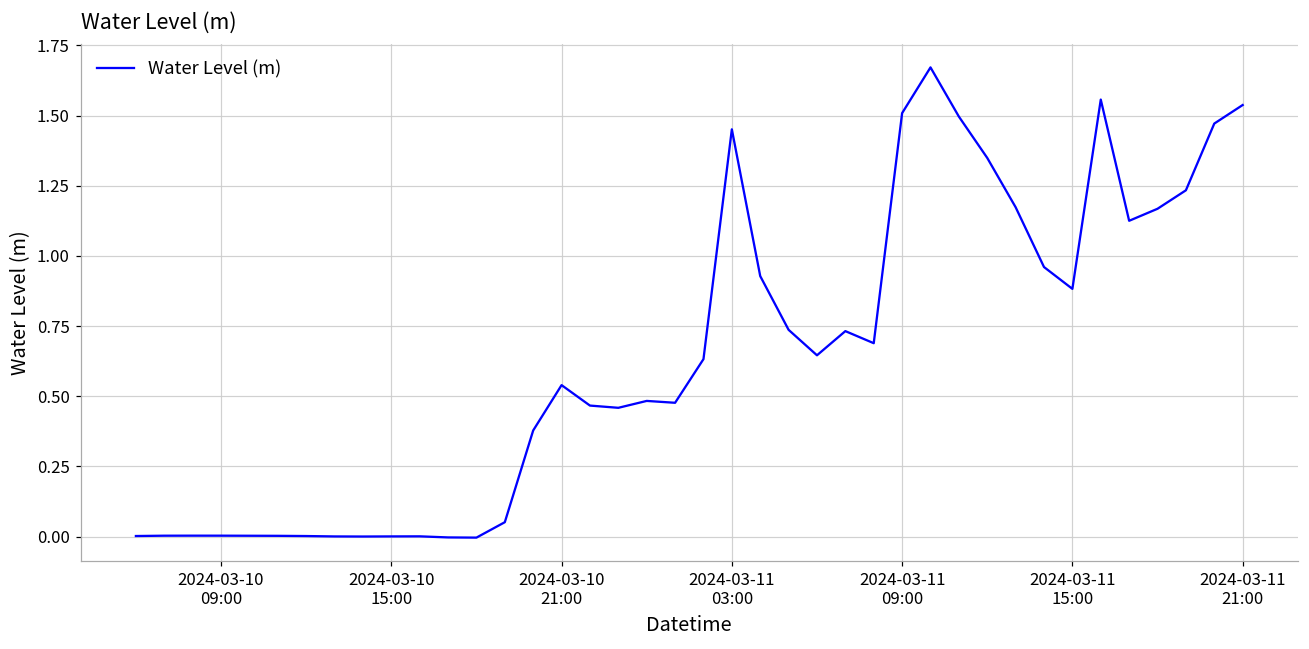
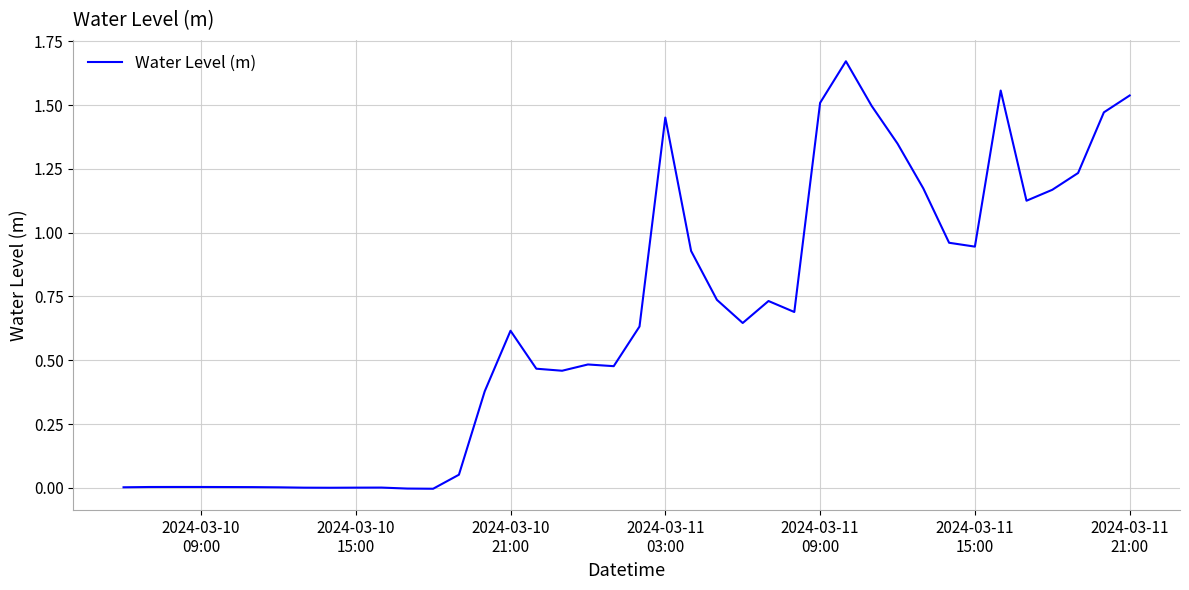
2024-03-10 21:00: 0.54 -> 0.62
2024-03-11 15:00: 0.88 -> 0.95
